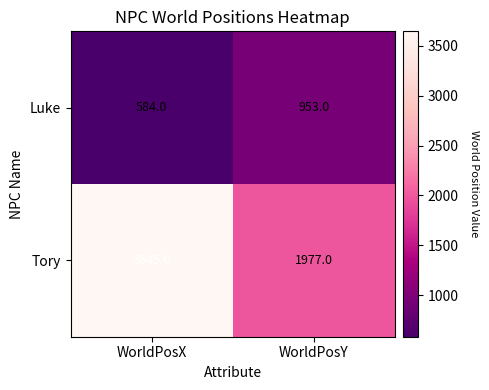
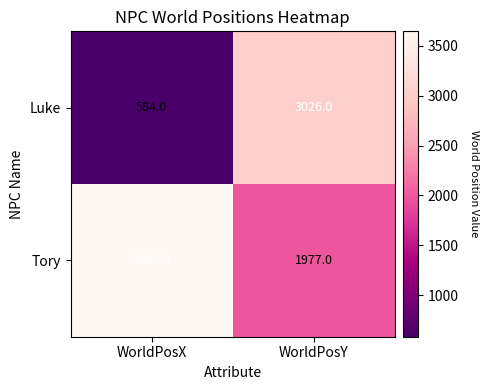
Luke, WorldPosY: 953.0 -> 3026.0
